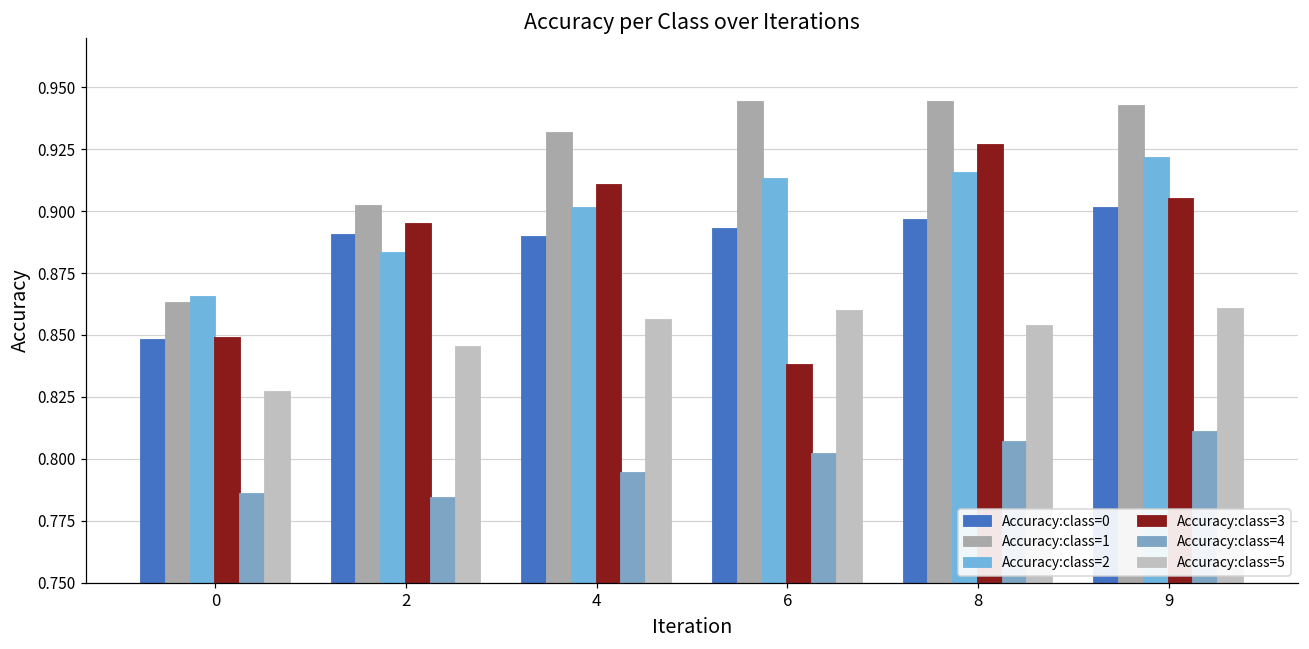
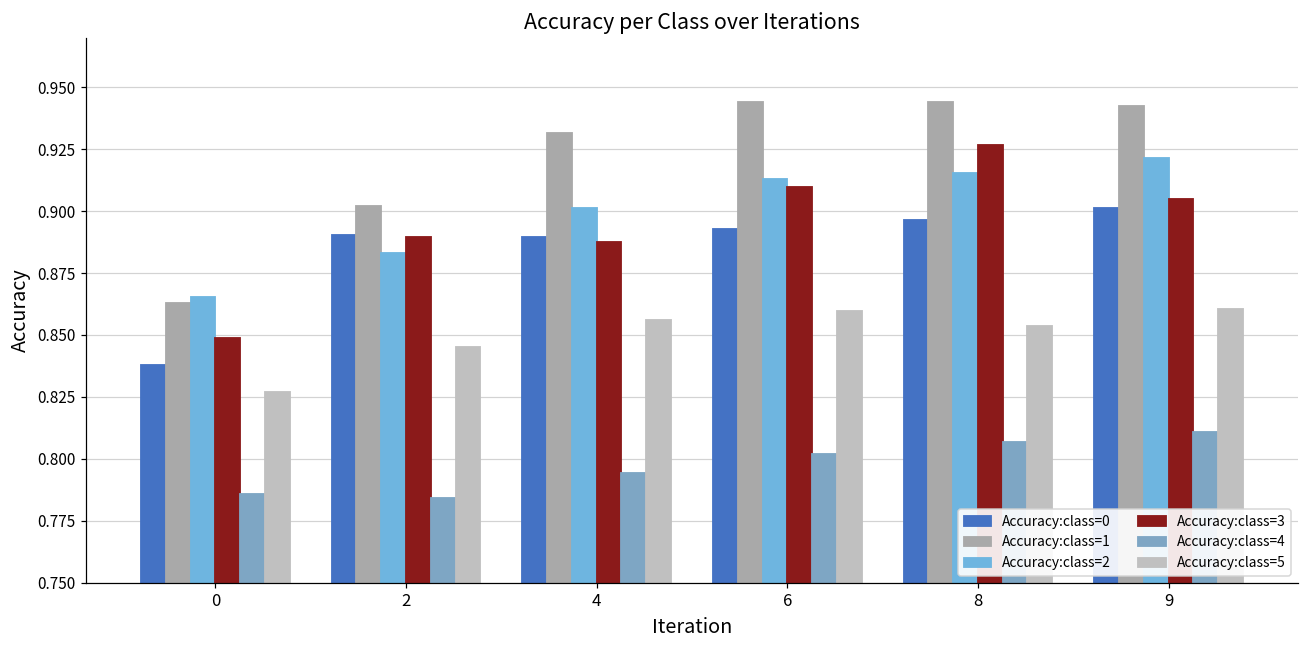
Accuracy:class=0, 0: 0.848 -> 0.838
Accuracy:class=3, 2: 0.895 -> 0.890
Accuracy:class=3, 4: 0.911 -> 0.888
Accuracy:class=3, 6: 0.838 -> 0.910
